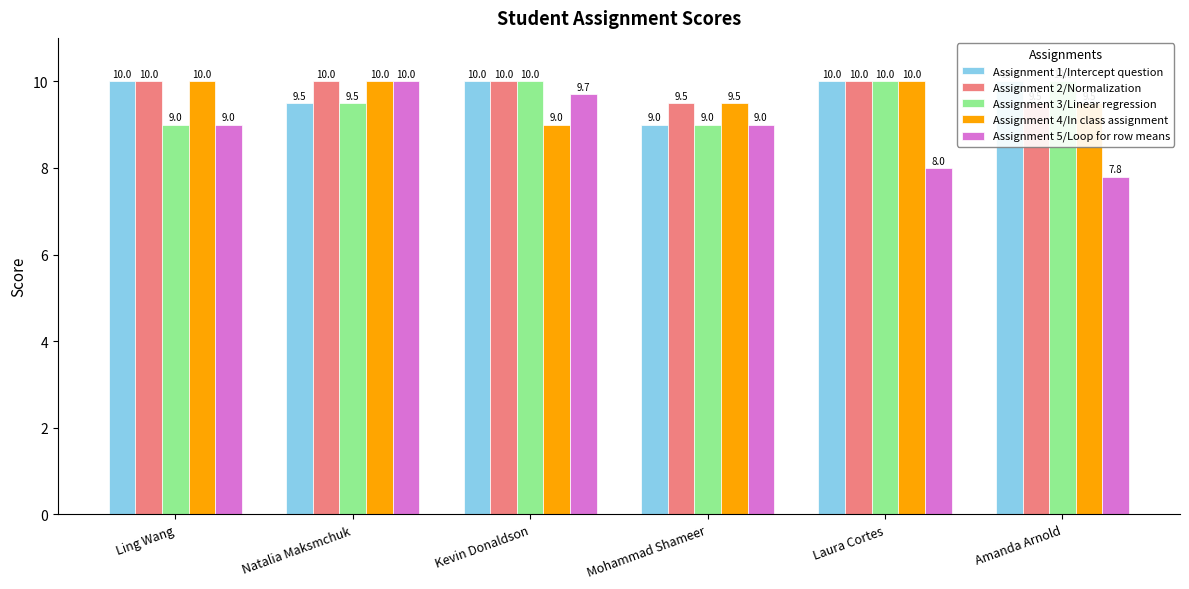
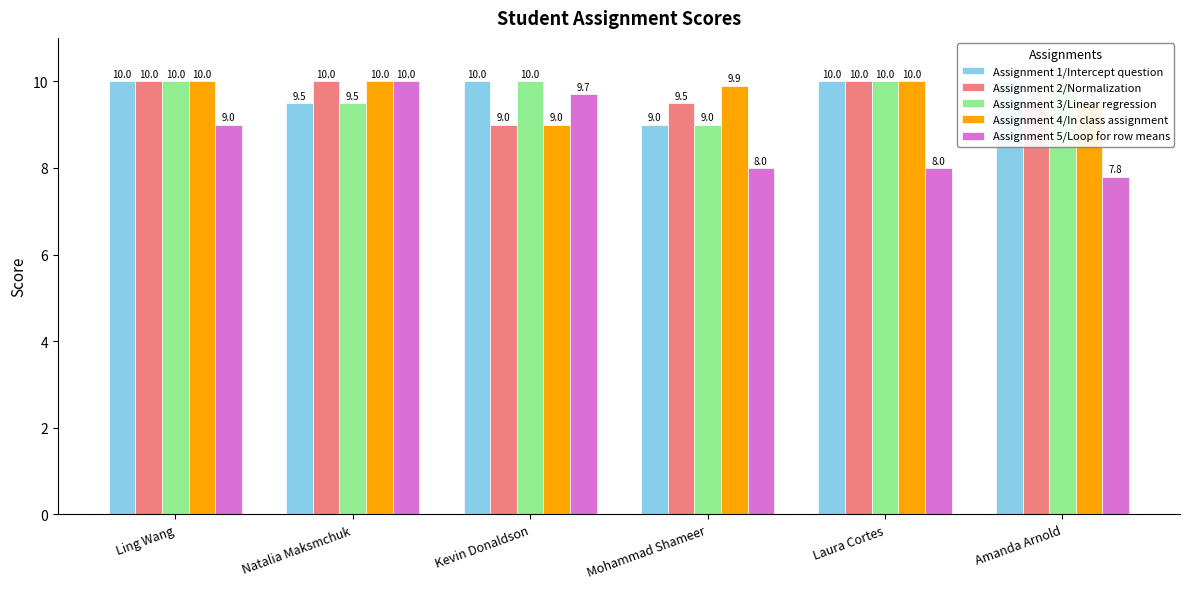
Assignment 3/Linear regression, Ling Wang: 9.0 -> 10.0
Assignment 2/Normalization, Kevin Donaldson: 10.0 -> 9.0
Assignment 4/In class assignment, Mohammad Shameer: 9.5 -> 9.9
Assignment 5/Loop for row means, Mohammad Shameer: 9.0 -> 8.0
